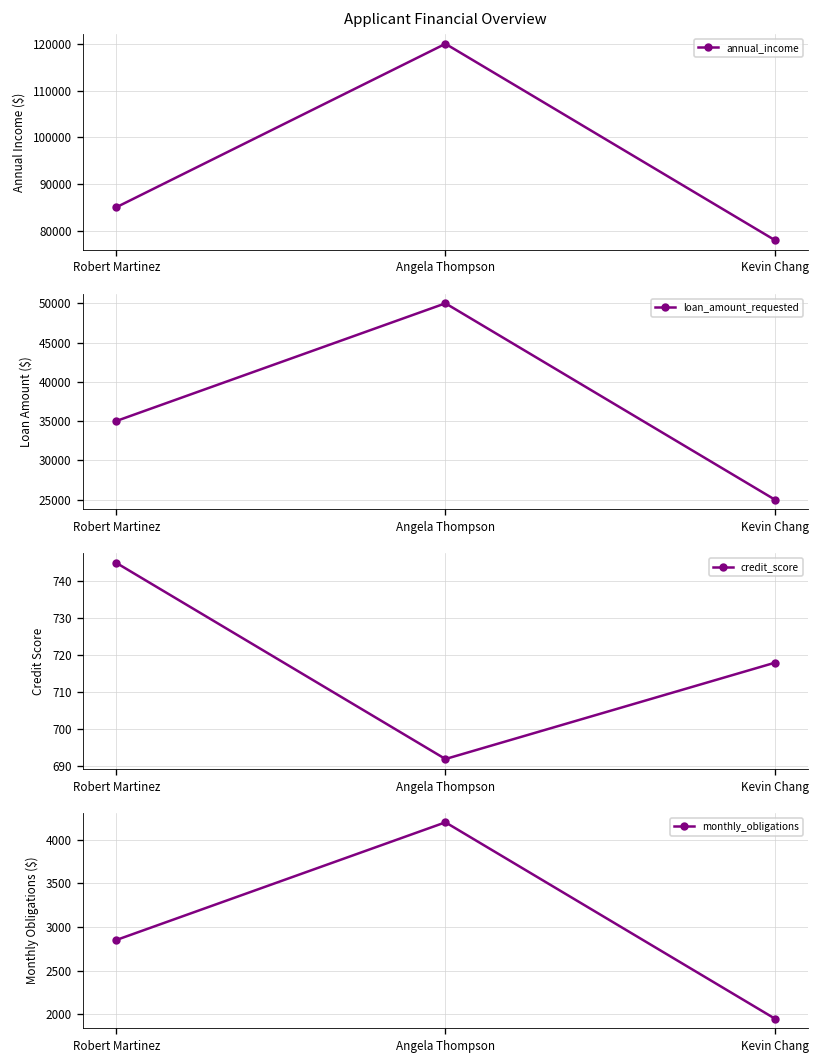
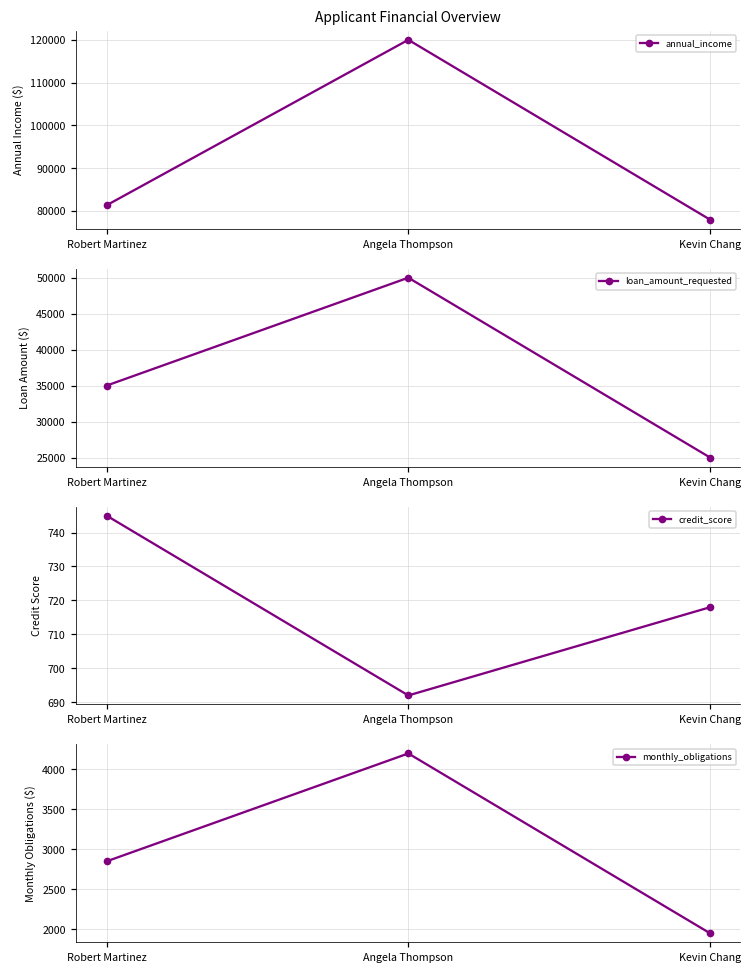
Applicant Financial Overview, Robert Martinez: 85000 -> 81000
